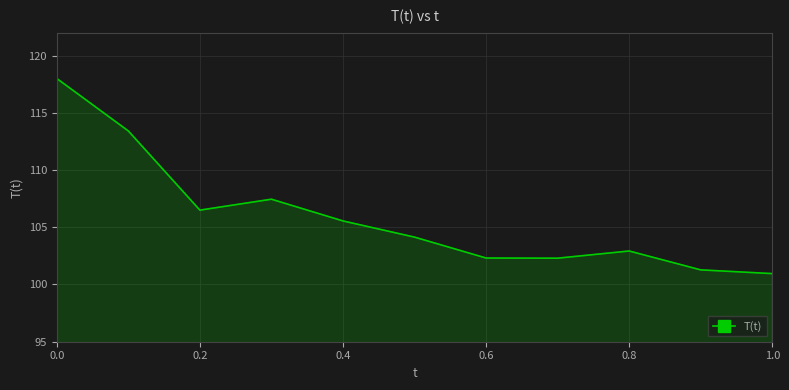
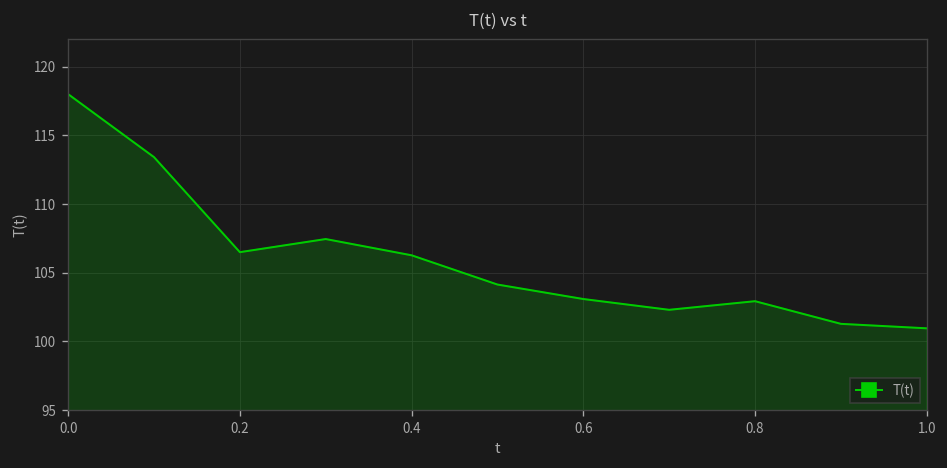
0.4: 105.6 -> 106.3
0.6: 102.3 -> 103.1
